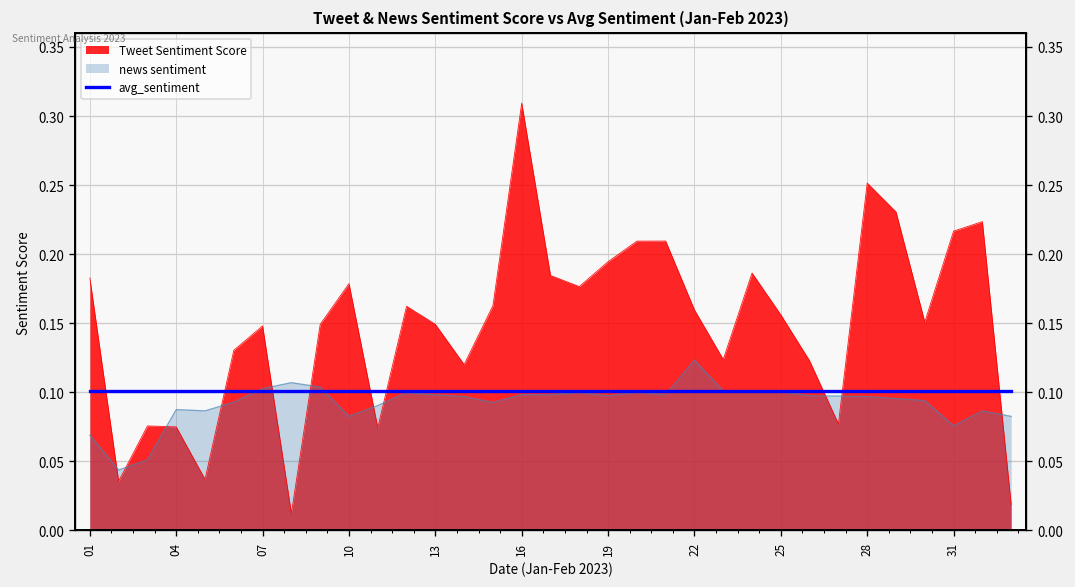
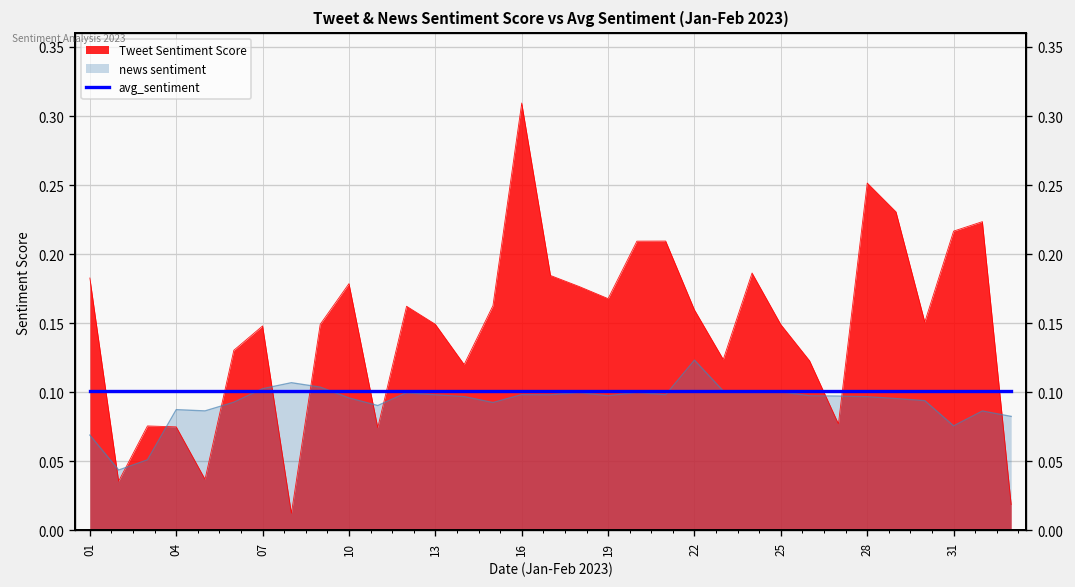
news sentiment, 10: 0.083 -> 0.096
Tweet Sentiment Score, 19: 0.195 -> 0.168
Tweet Sentiment Score, 25: 0.156 -> 0.149
